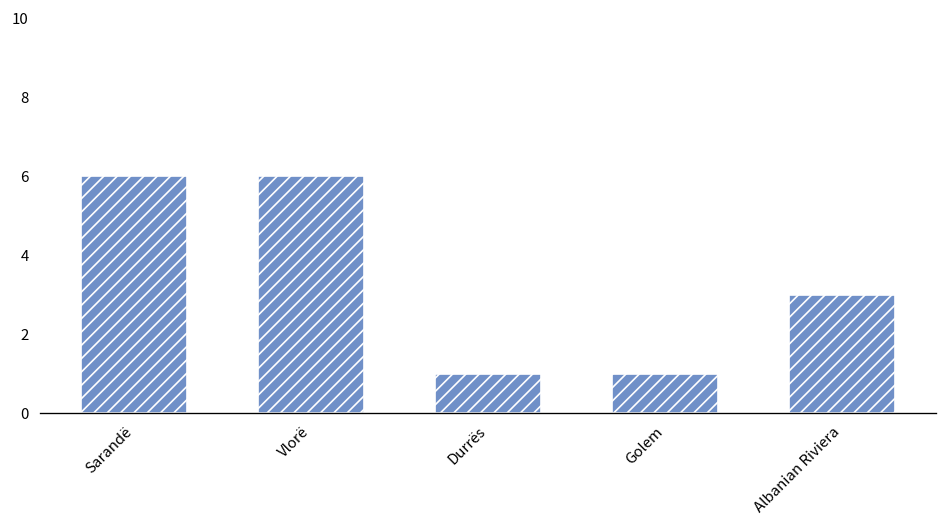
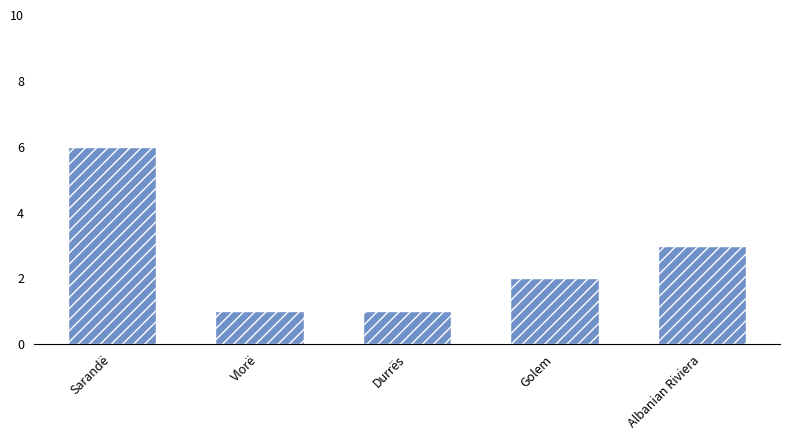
Vlorë: 6 -> 1
Golem: 1 -> 2
